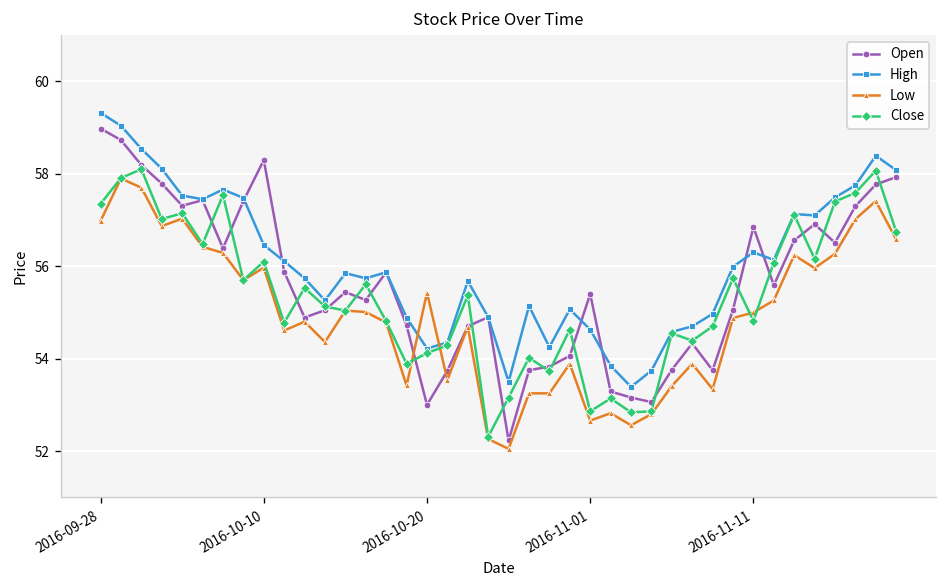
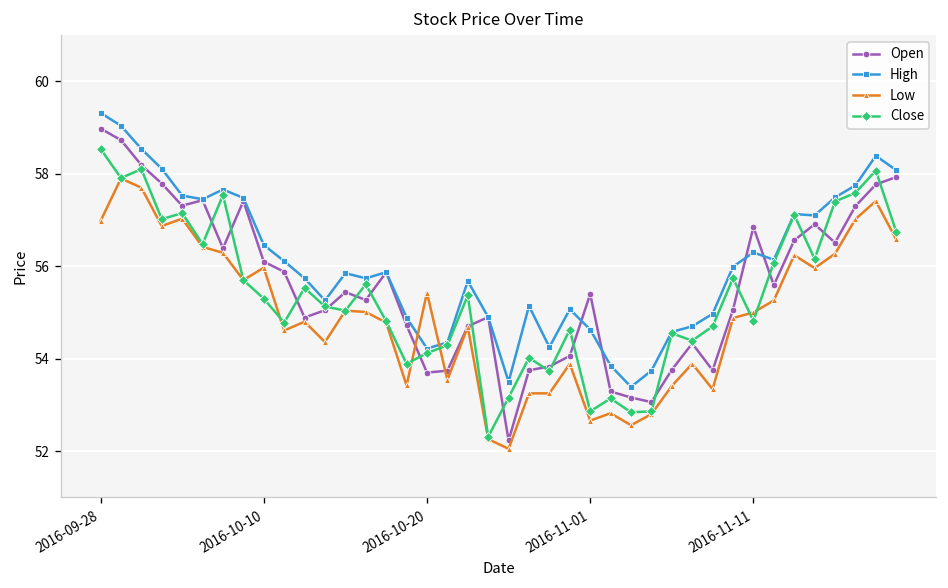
Close, 2016-09-28: 57.4 -> 58.5
Open, 2016-10-10: 58.3 -> 56.1
Close, 2016-10-10: 56.1 -> 55.3
Open, 2016-10-20: 53.0 -> 53.7
